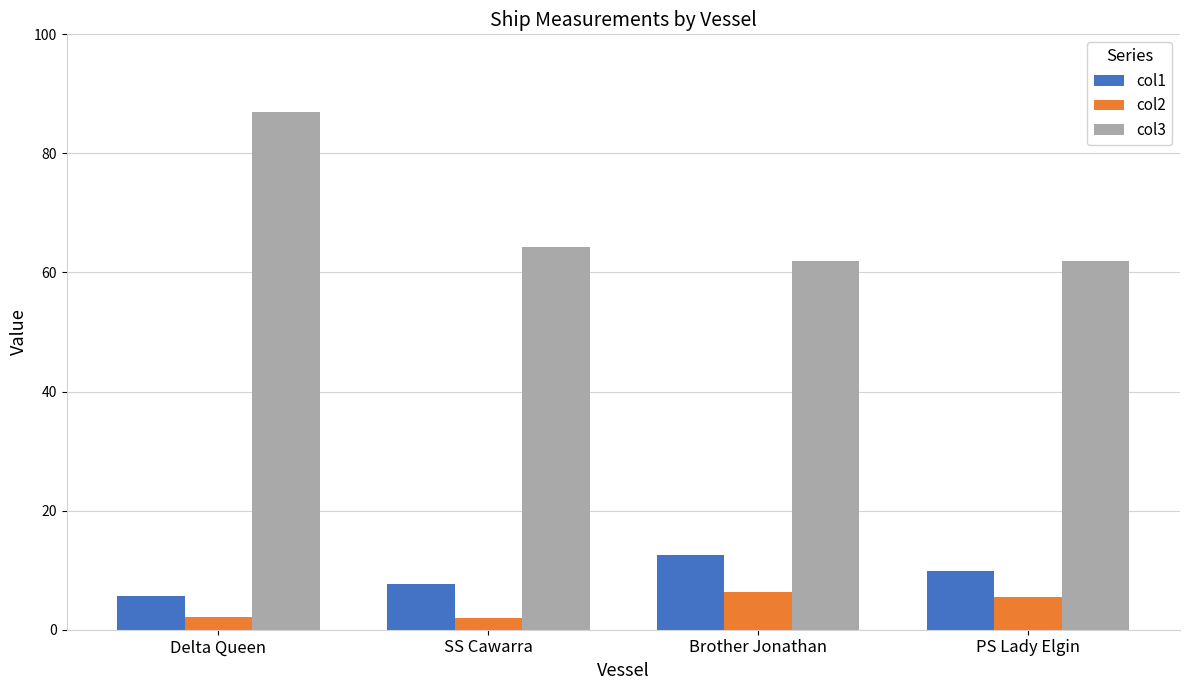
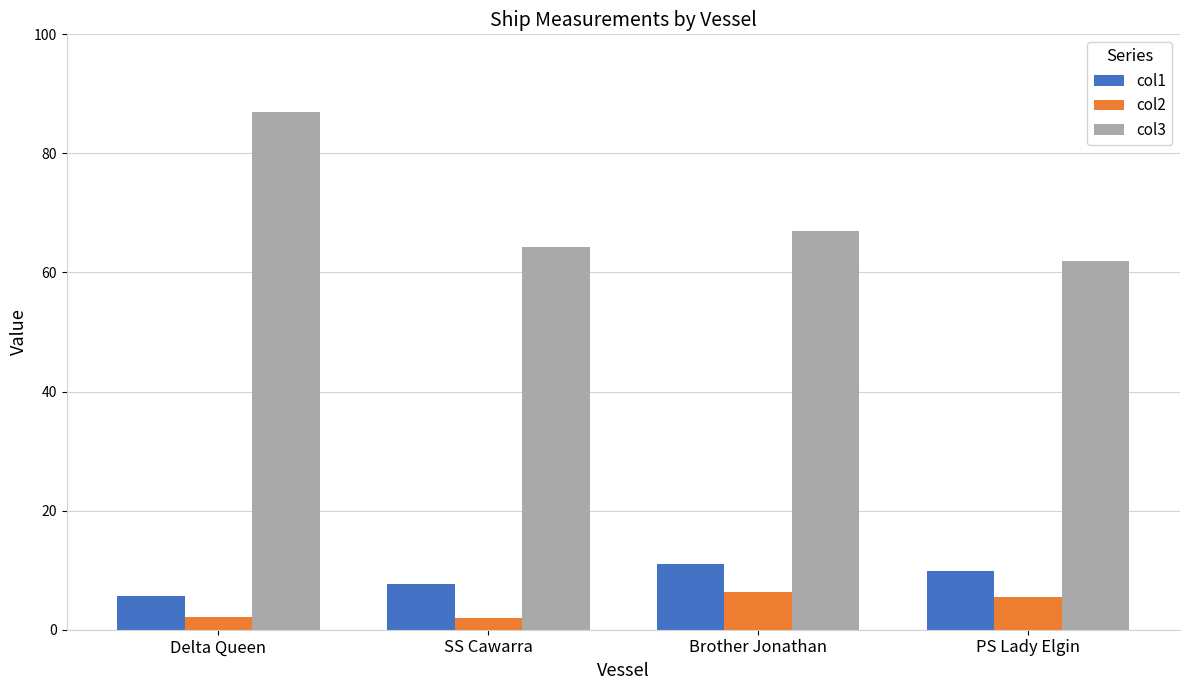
col1, Brother Jonathan: 13 -> 11
col3, Brother Jonathan: 62 -> 67
